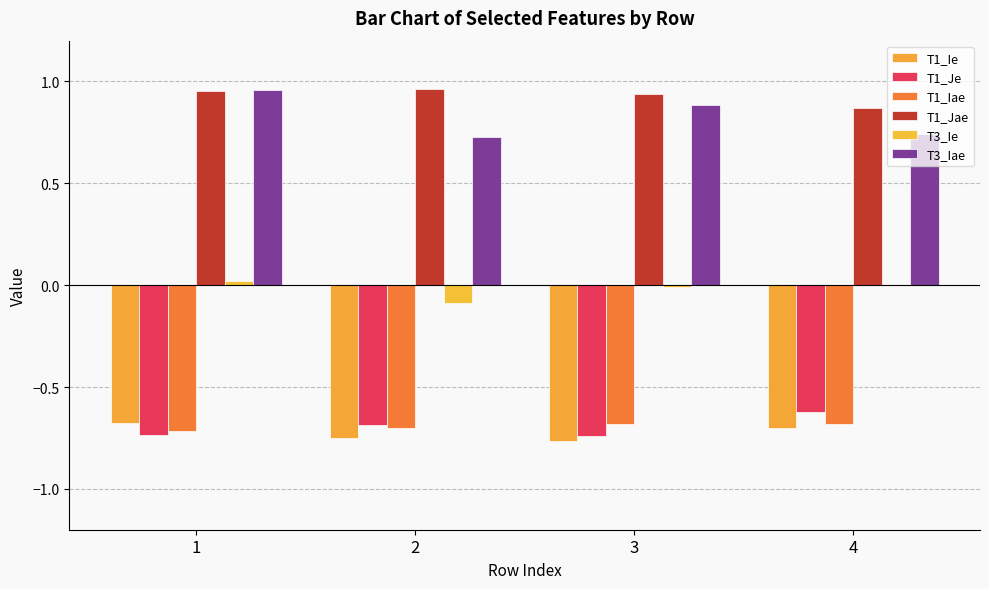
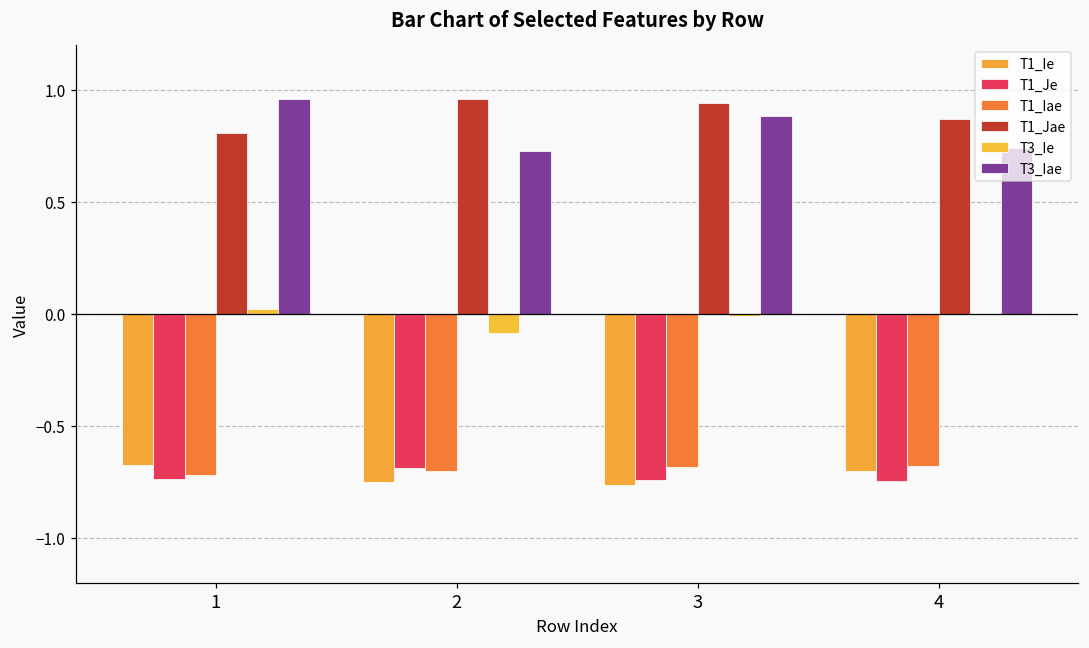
T1_Jae, 1: 0.95 -> 0.81
T1_Je, 4: -0.62 -> -0.75
